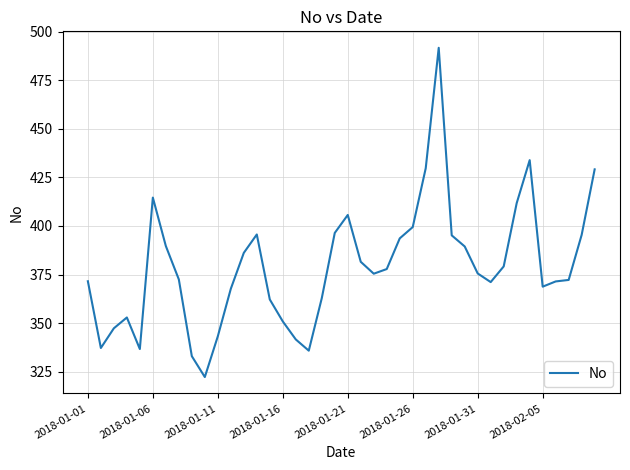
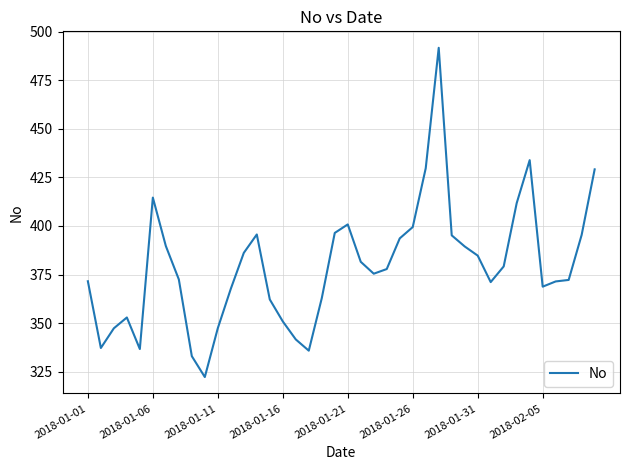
2018-01-11: 343 -> 347
2018-01-21: 406 -> 401
2018-01-31: 376 -> 385
